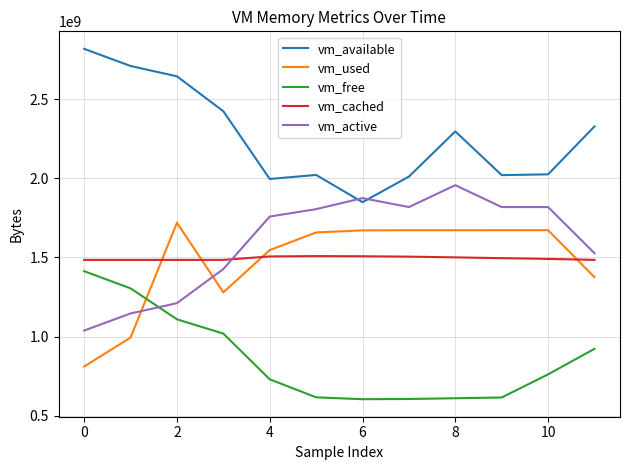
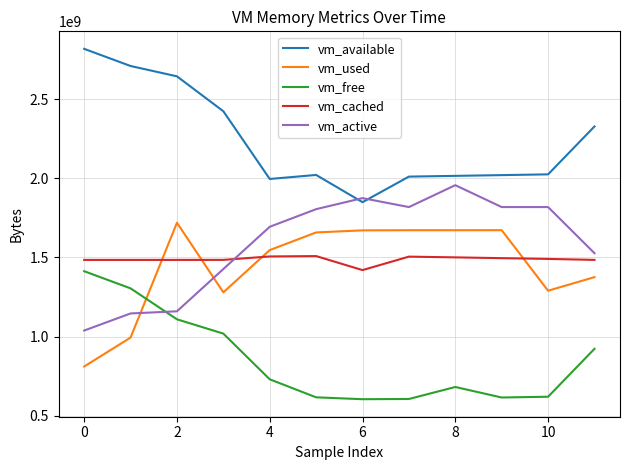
vm_active, 2: 1210000000 -> 1160000000
vm_active, 4: 1760000000 -> 1690000000
vm_cached, 6: 1510000000 -> 1420000000
vm_available, 8: 2300000000 -> 2020000000
vm_free, 8: 610000000 -> 680000000
vm_used, 10: 1670000000 -> 1290000000
vm_free, 10: 760000000 -> 620000000
